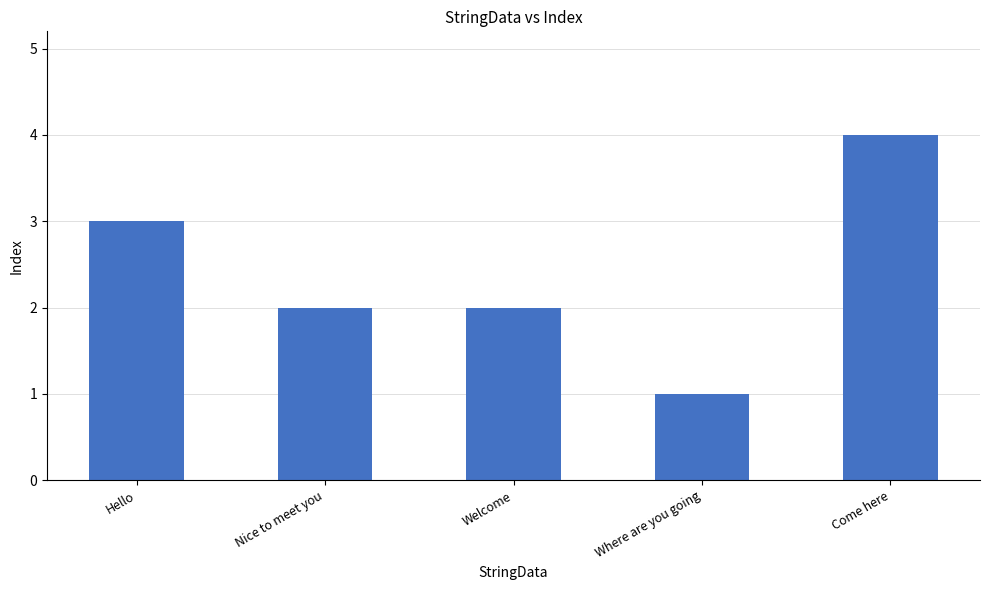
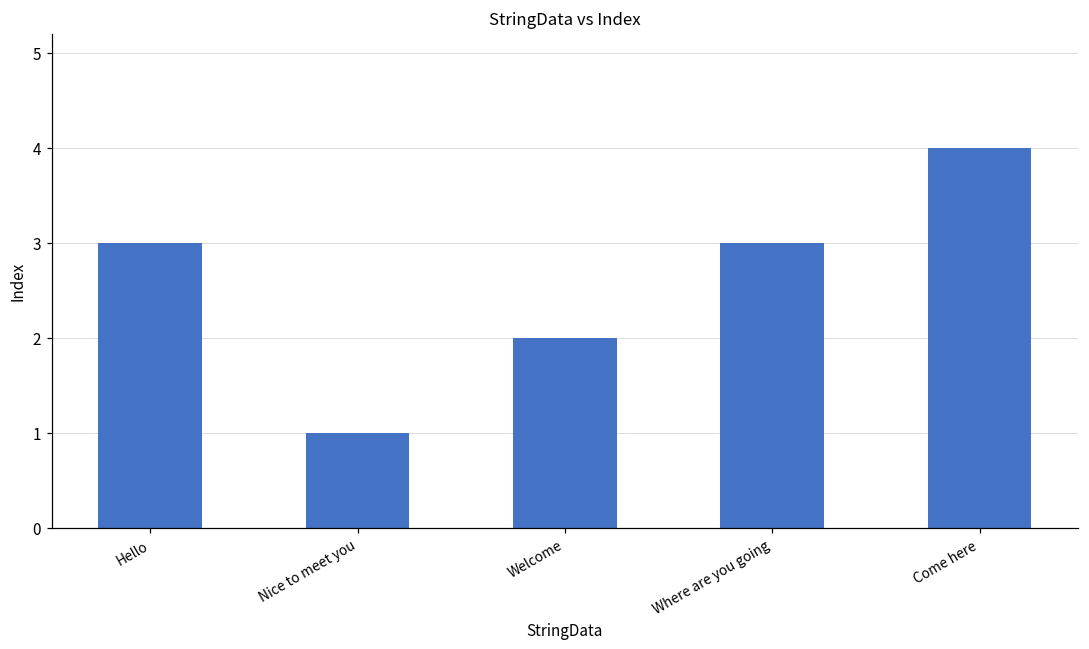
Nice to meet you: 2 -> 1
Where are you going: 1 -> 3
